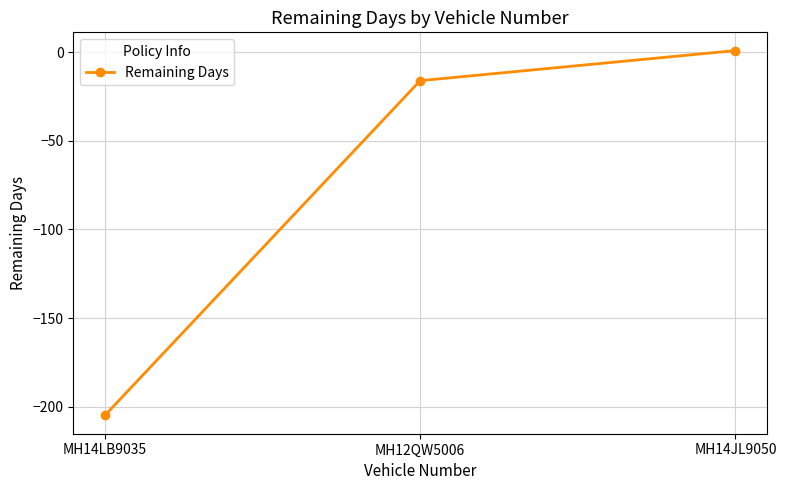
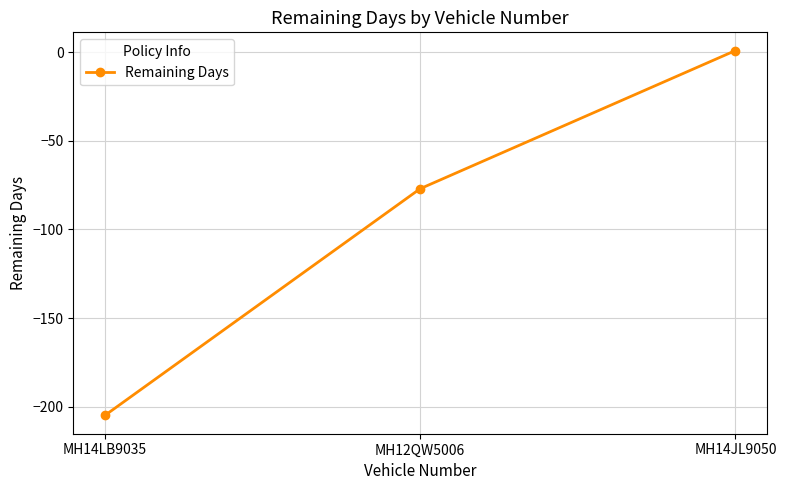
MH12QW5006: -16 -> -77
